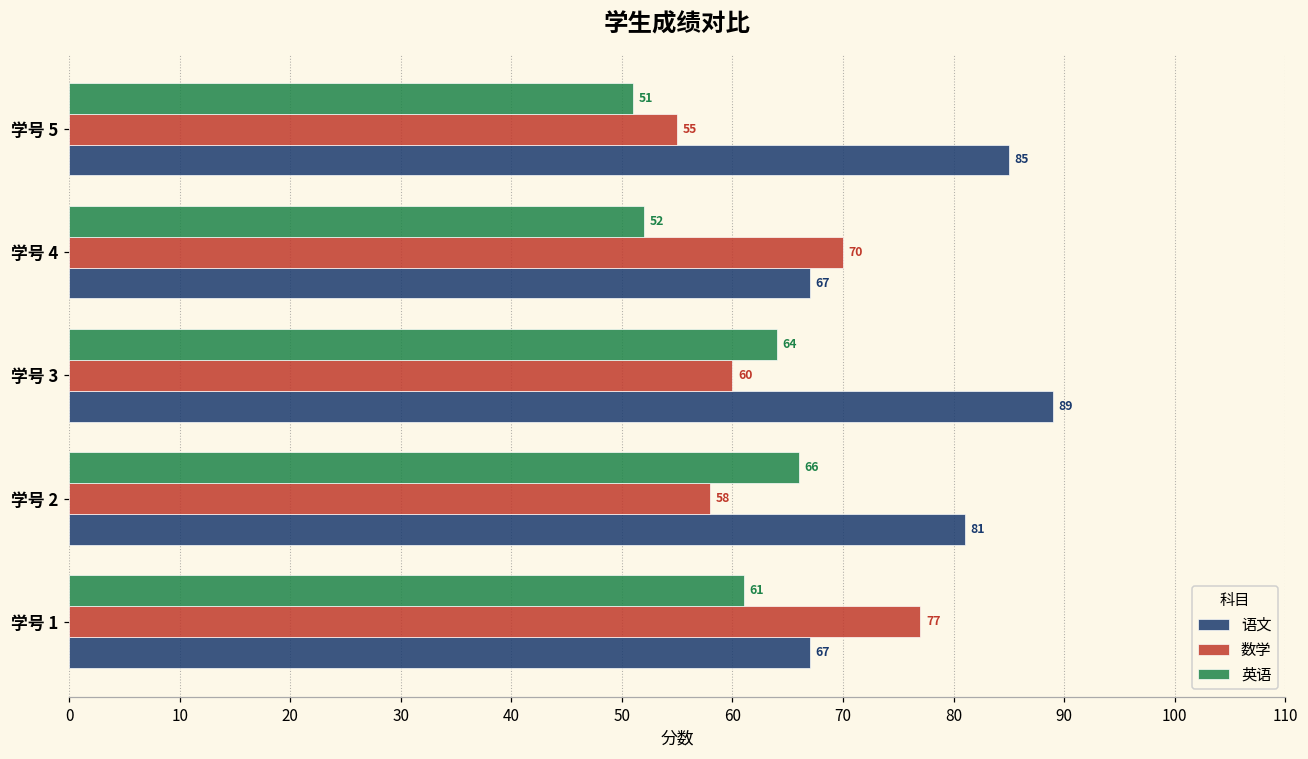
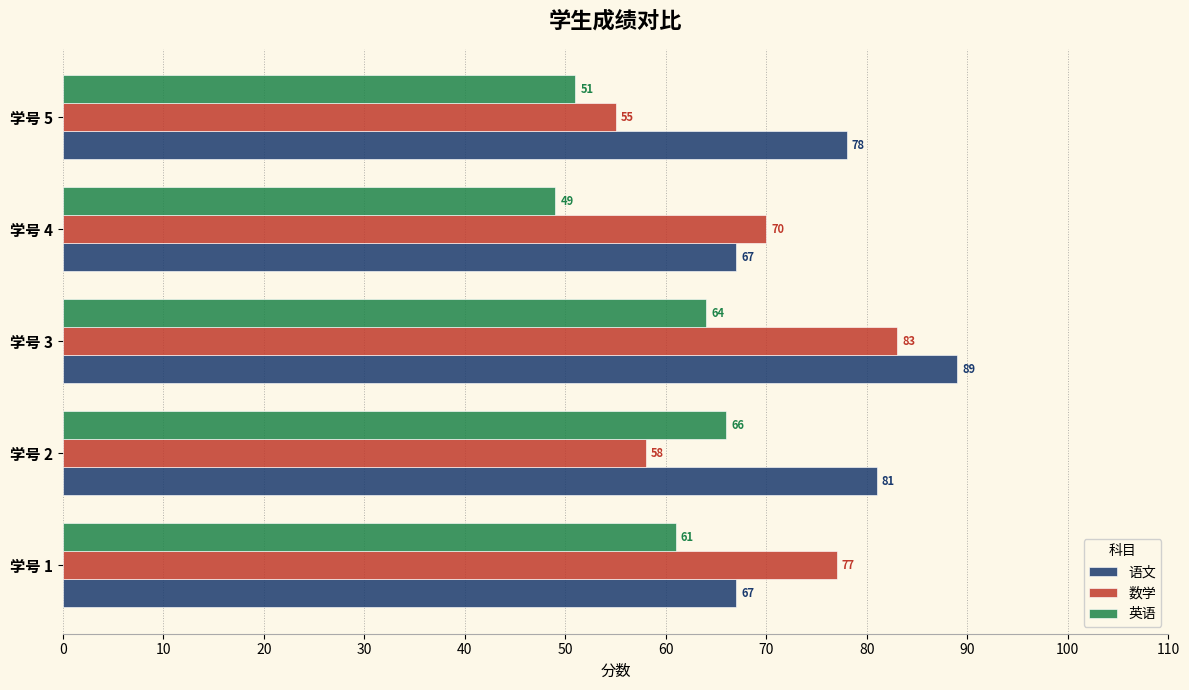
语文, 学号 5: 85 -> 78
英语, 学号 4: 52 -> 49
数学, 学号 3: 60 -> 83
